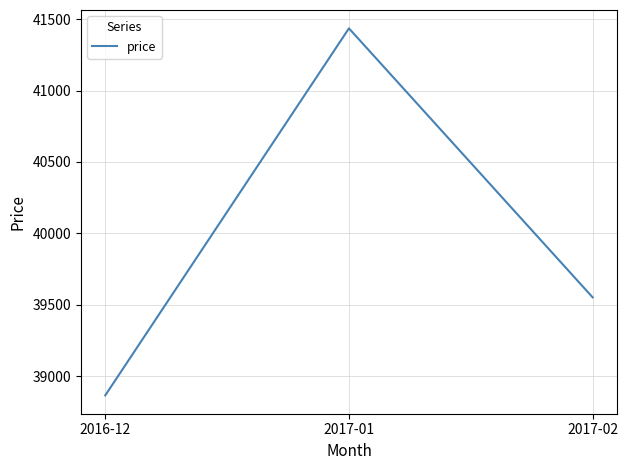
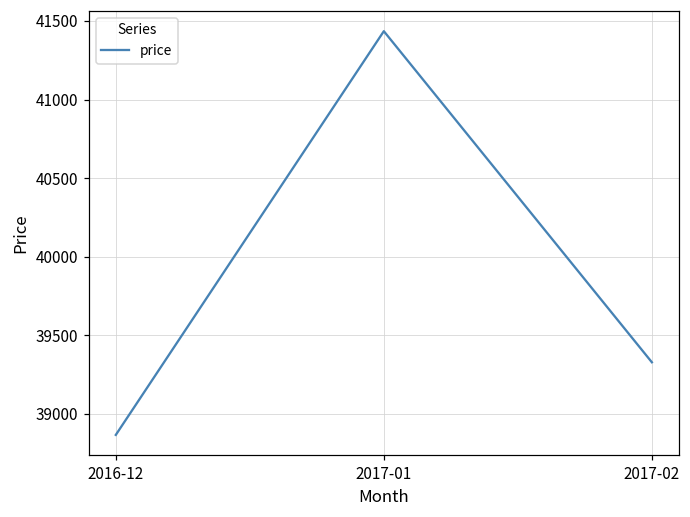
2017-02: 39550 -> 39330
